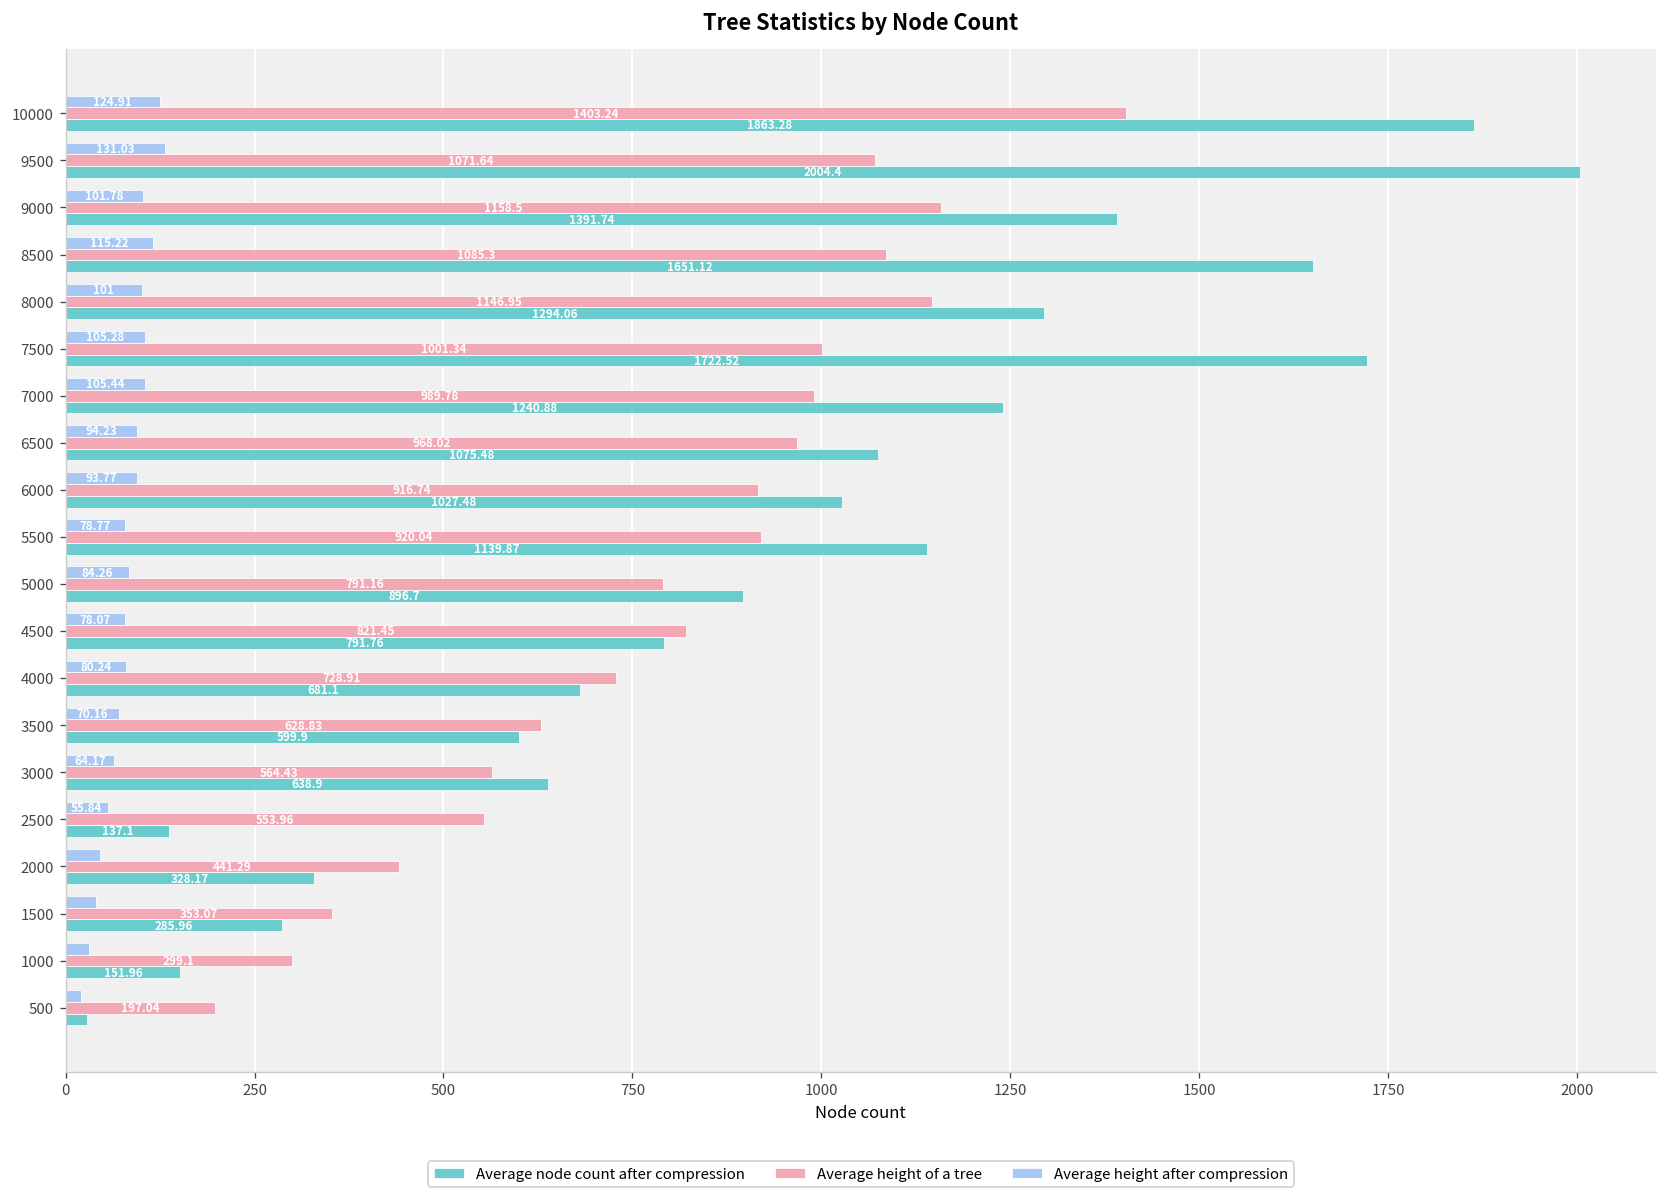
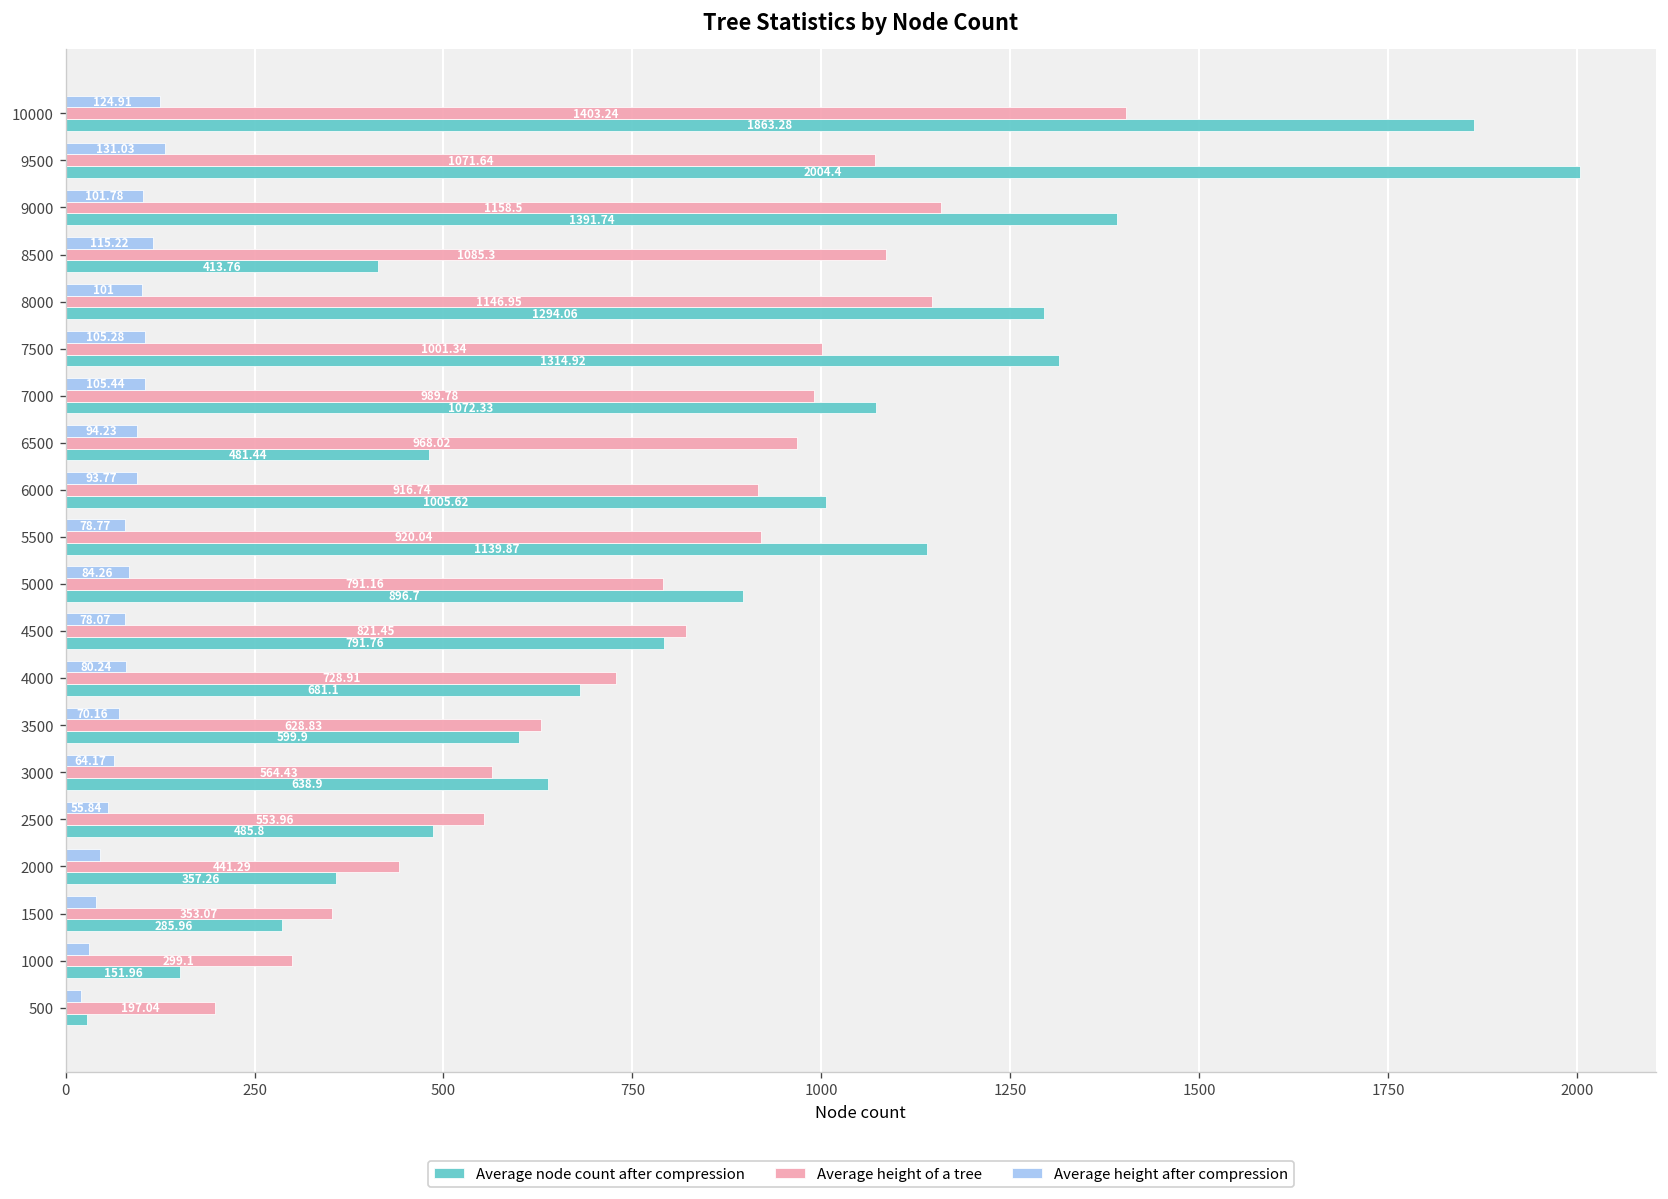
Average node count after compression, 8500: 1651.12 -> 413.76
Average node count after compression, 7500: 1722.52 -> 1314.92
Average node count after compression, 7000: 1240.88 -> 1072.33
Average node count after compression, 6500: 1075.48 -> 481.44
Average node count after compression, 6000: 1027.48 -> 1005.62
Average node count after compression, 2500: 137.1 -> 485.8
Average node count after compression, 2000: 328.17 -> 357.26
